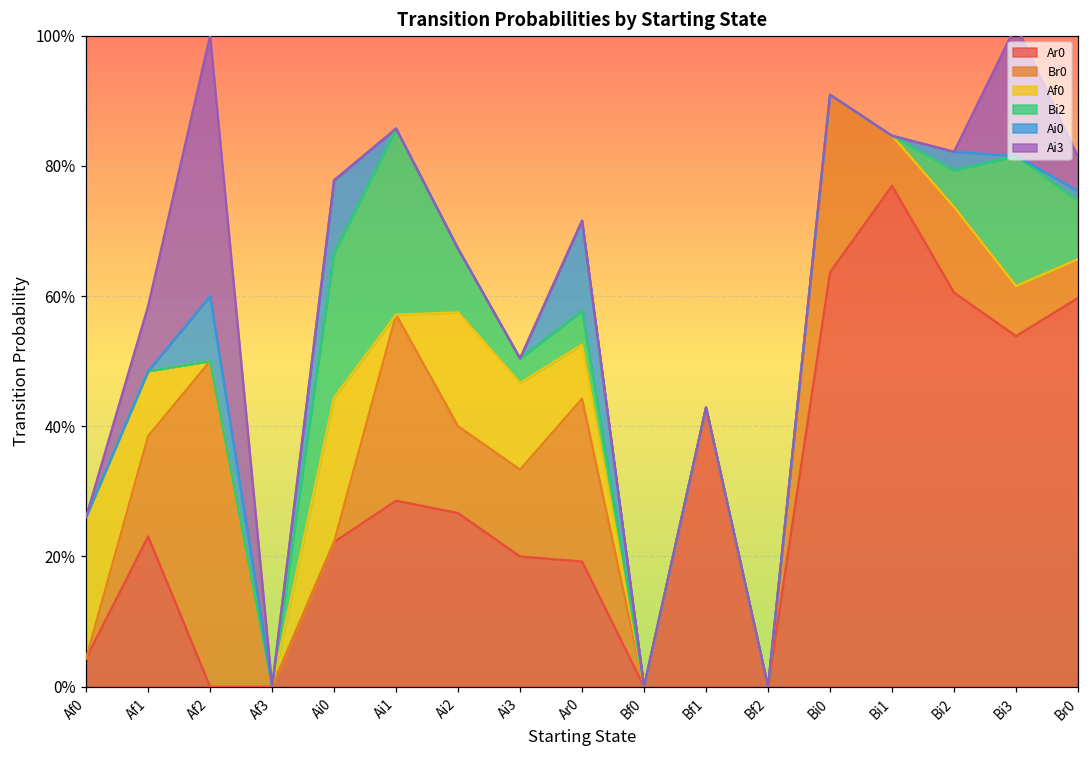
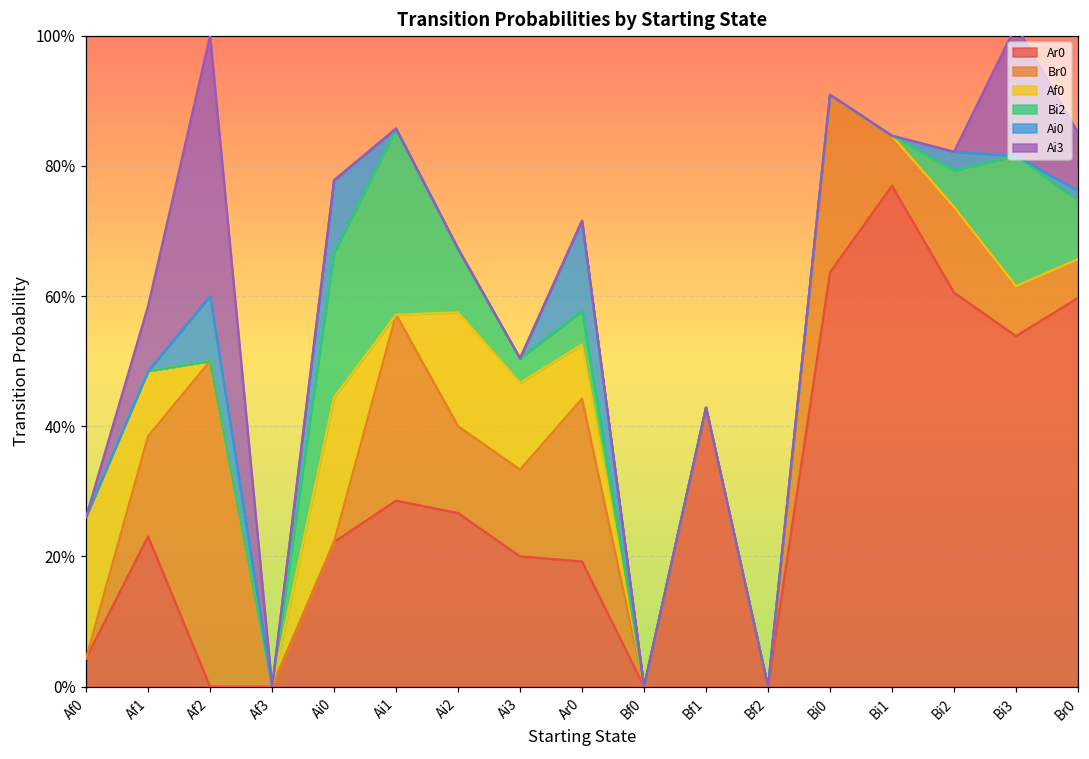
Ai3, Br0: 5% -> 9%
